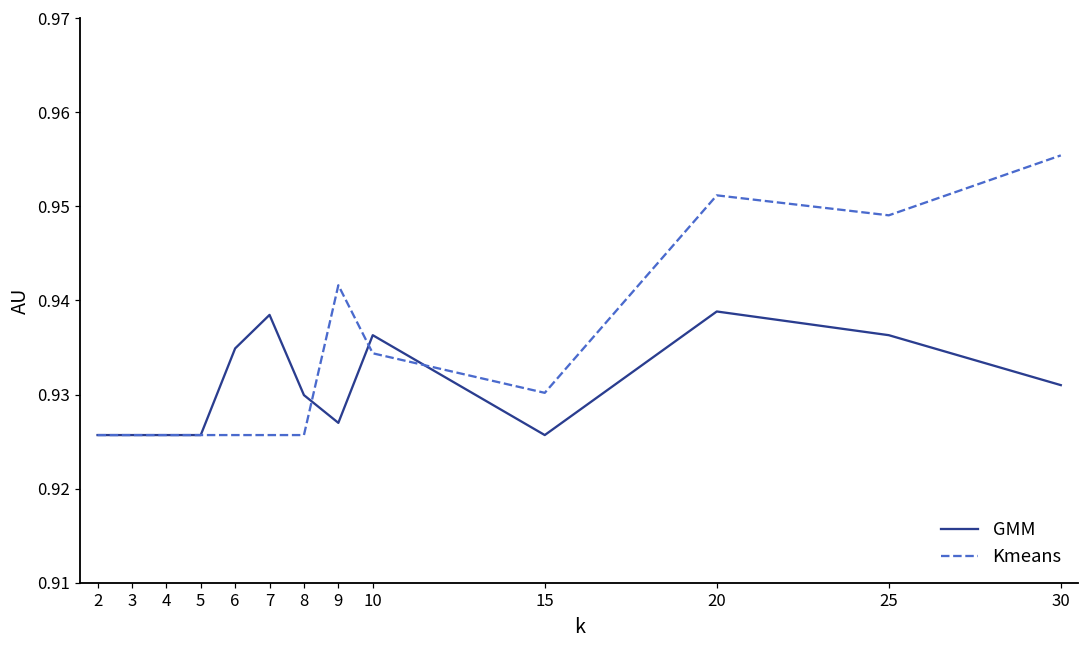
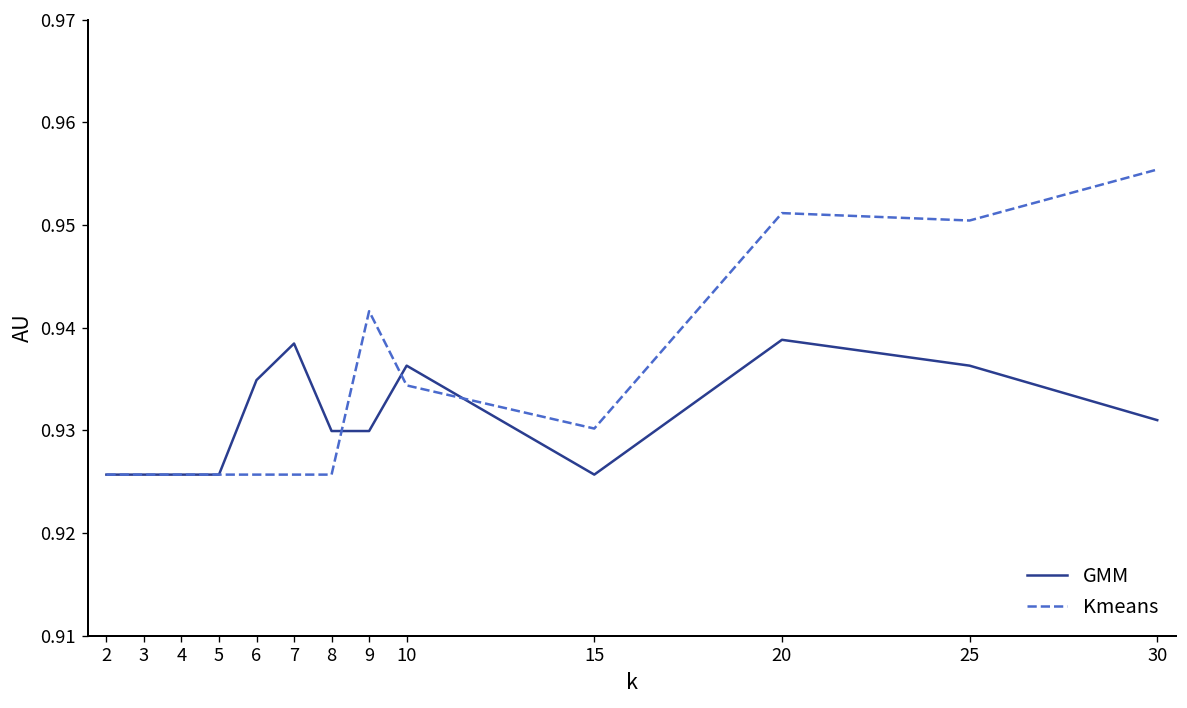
GMM, 9: 0.927 -> 0.930
Kmeans, 25: 0.949 -> 0.950
